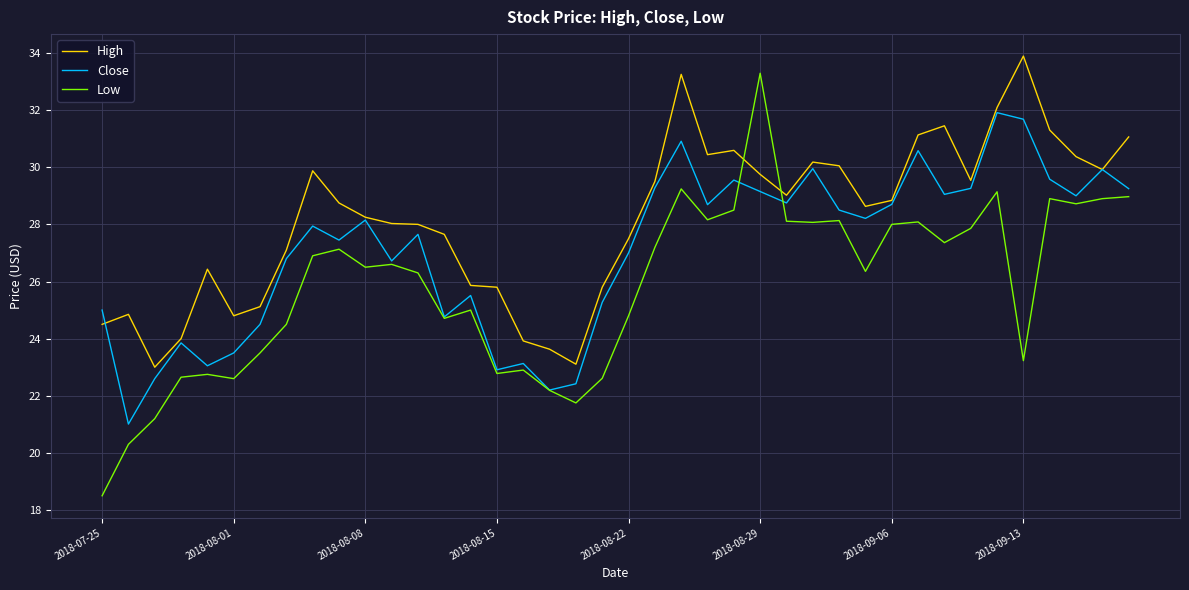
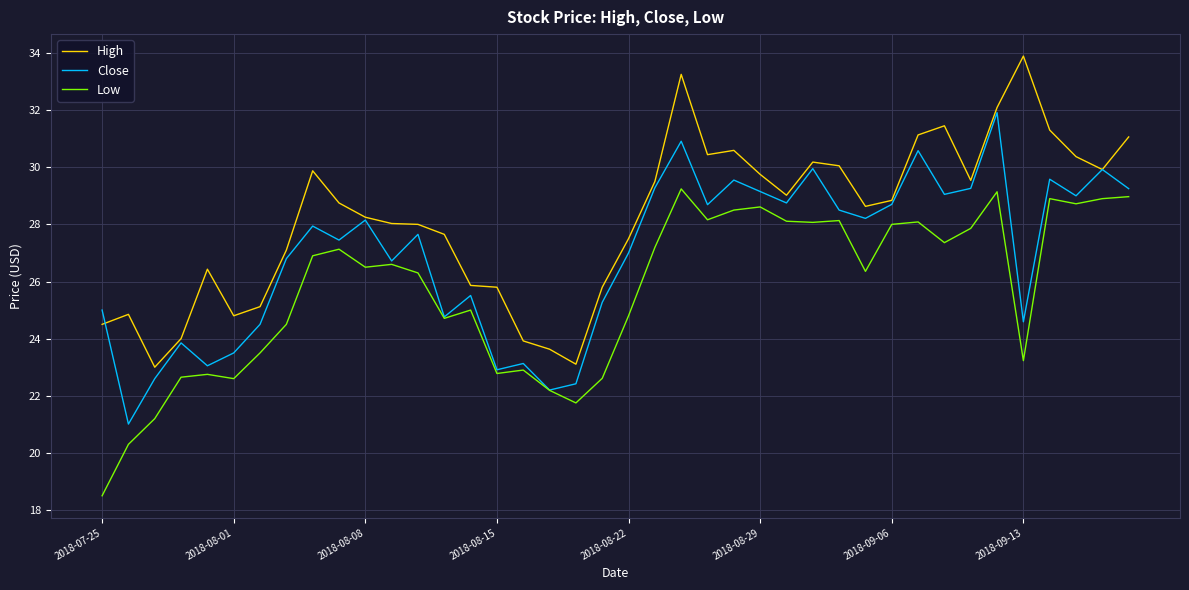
Low, 2018-08-29: 33.3 -> 28.6
Close, 2018-09-13: 31.7 -> 24.6
